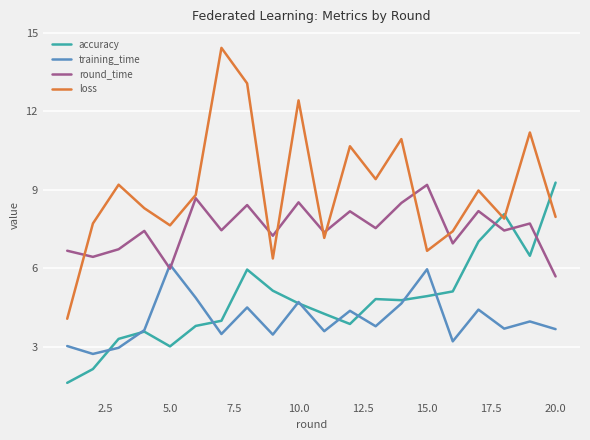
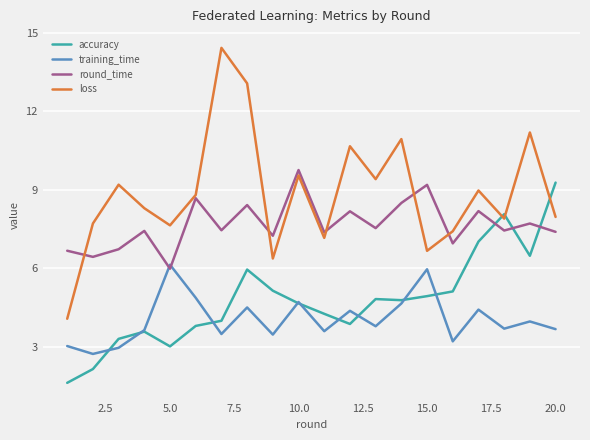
round_time, 10.0: 8.5 -> 9.8
loss, 10.0: 12.4 -> 9.5
round_time, 20.0: 5.7 -> 7.4
